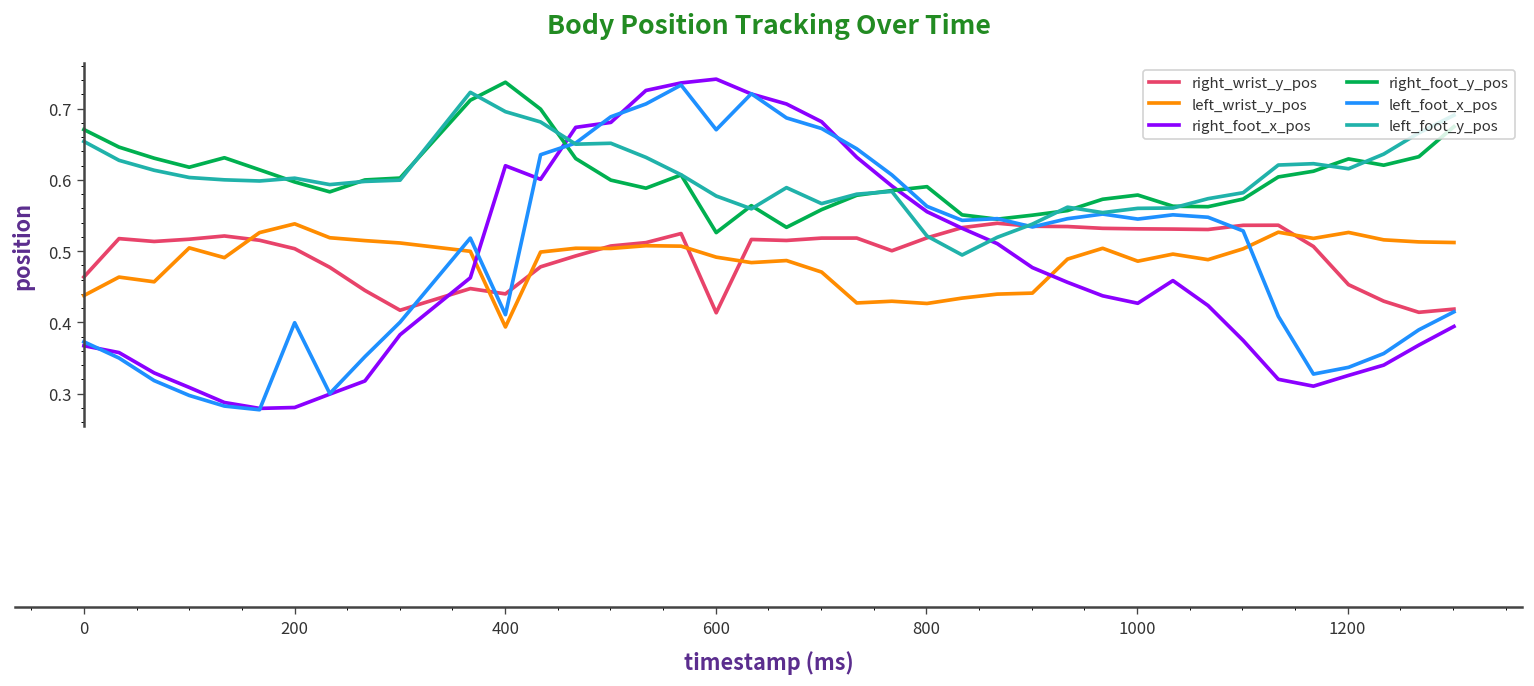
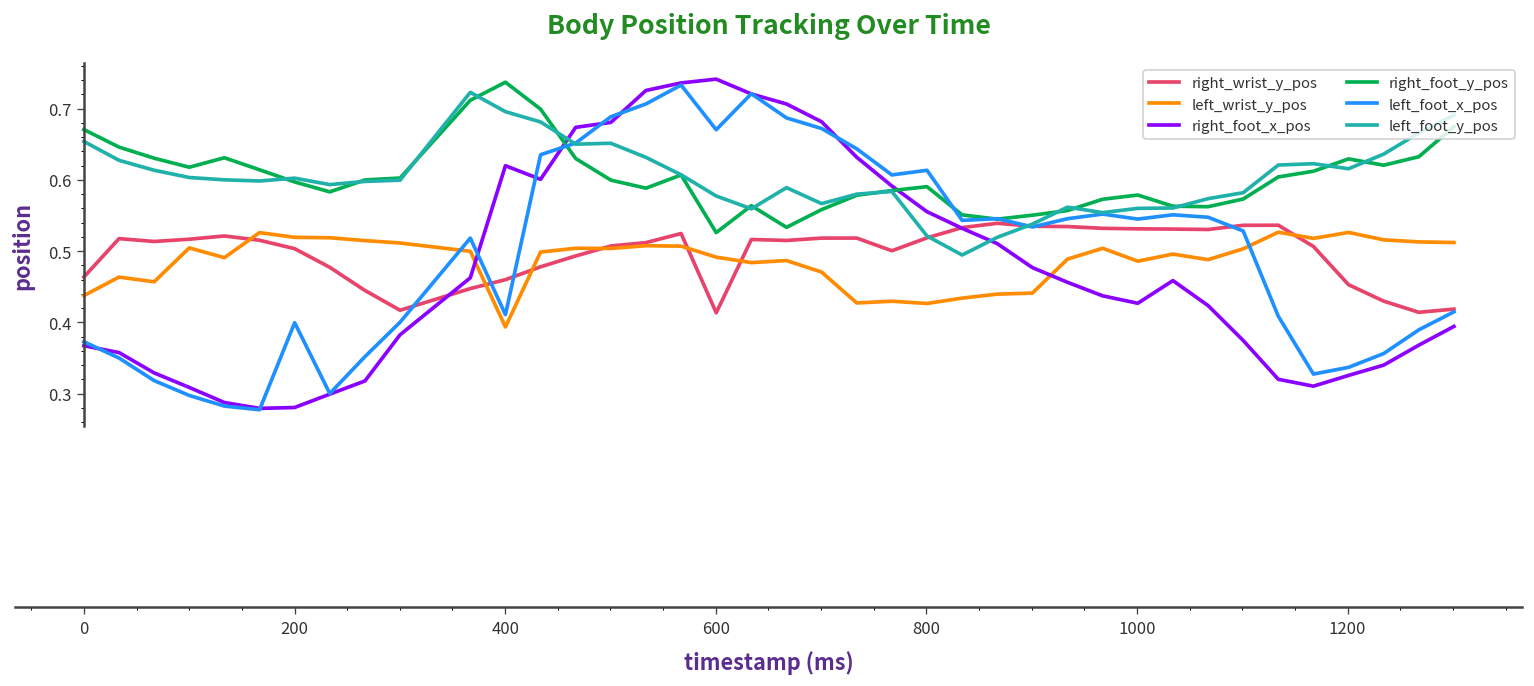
left_wrist_y_pos, 200: 0.54 -> 0.52
right_wrist_y_pos, 400: 0.44 -> 0.46
left_foot_x_pos, 800: 0.56 -> 0.61
